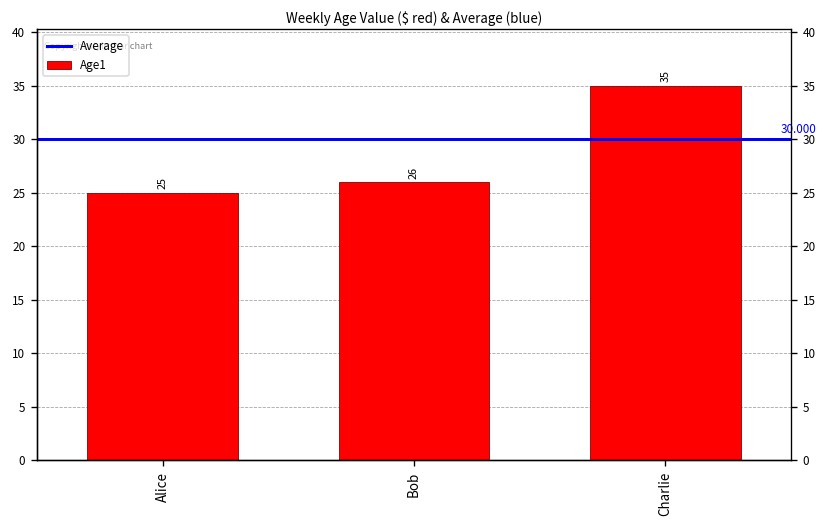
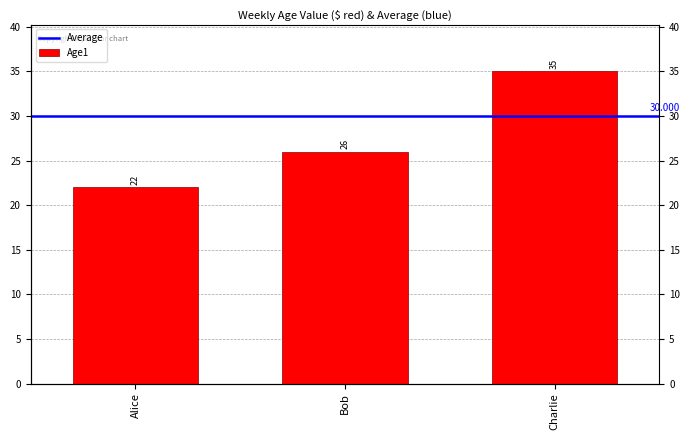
Alice: 25 -> 22
